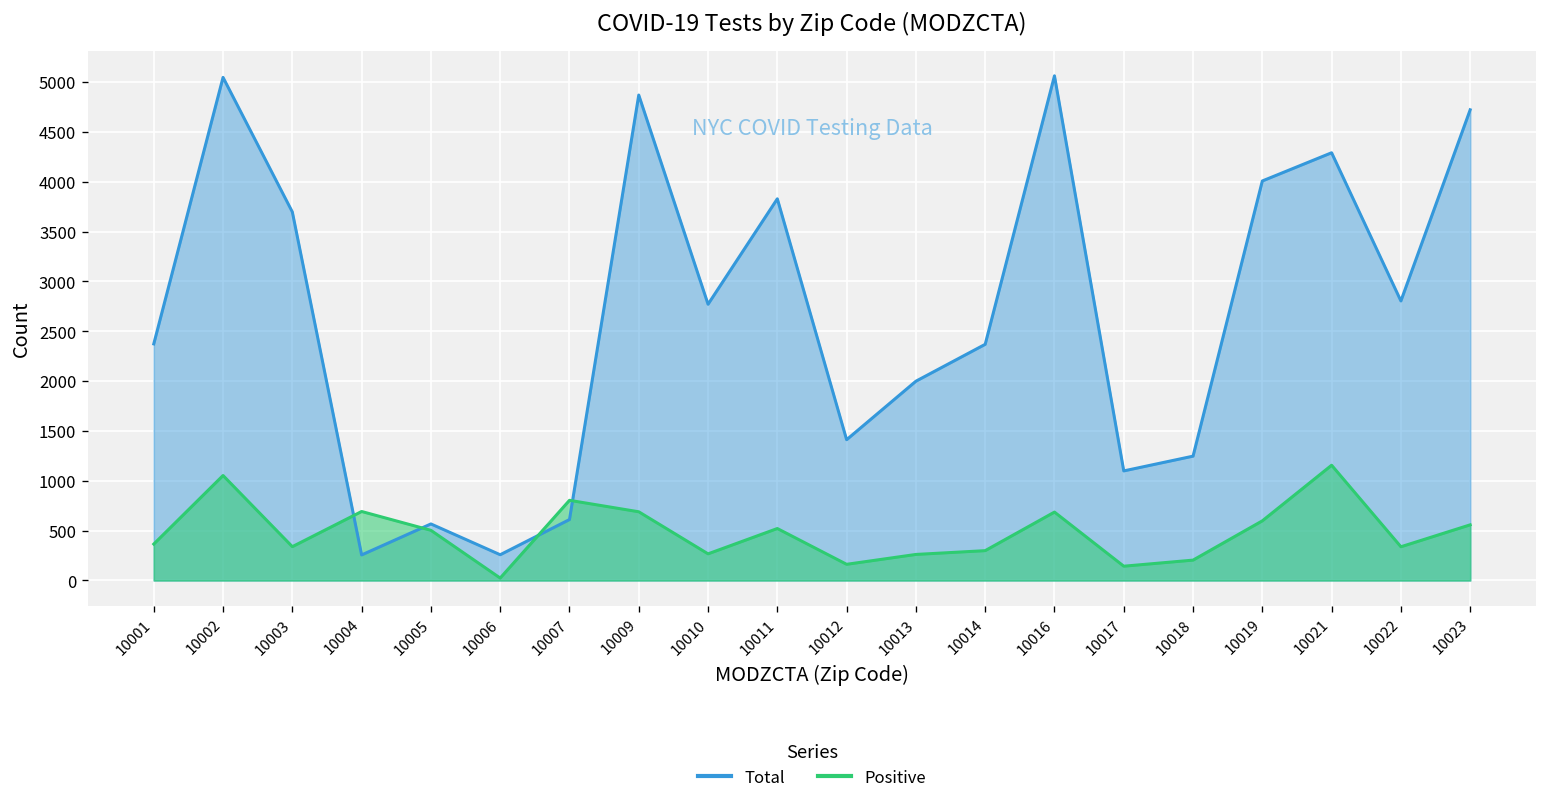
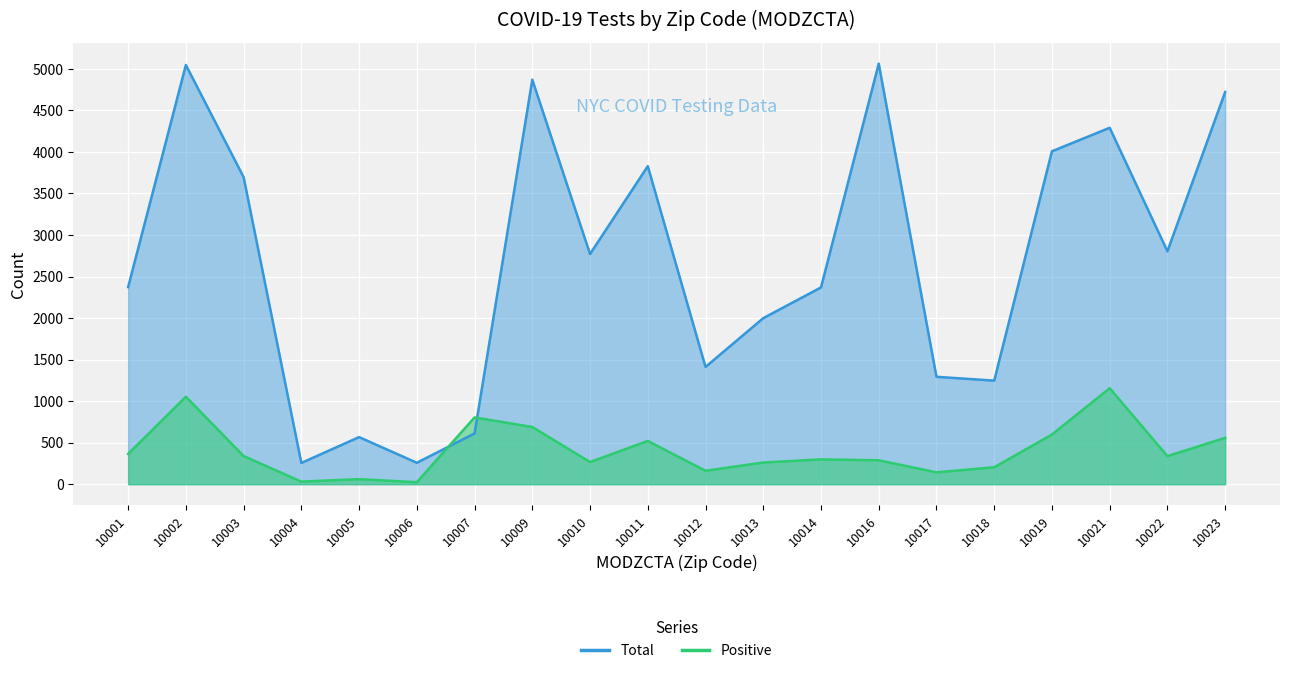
Positive, 10004: 700 -> 0
Positive, 10005: 500 -> 100
Positive, 10016: 700 -> 300
Total, 10017: 1100 -> 1300
